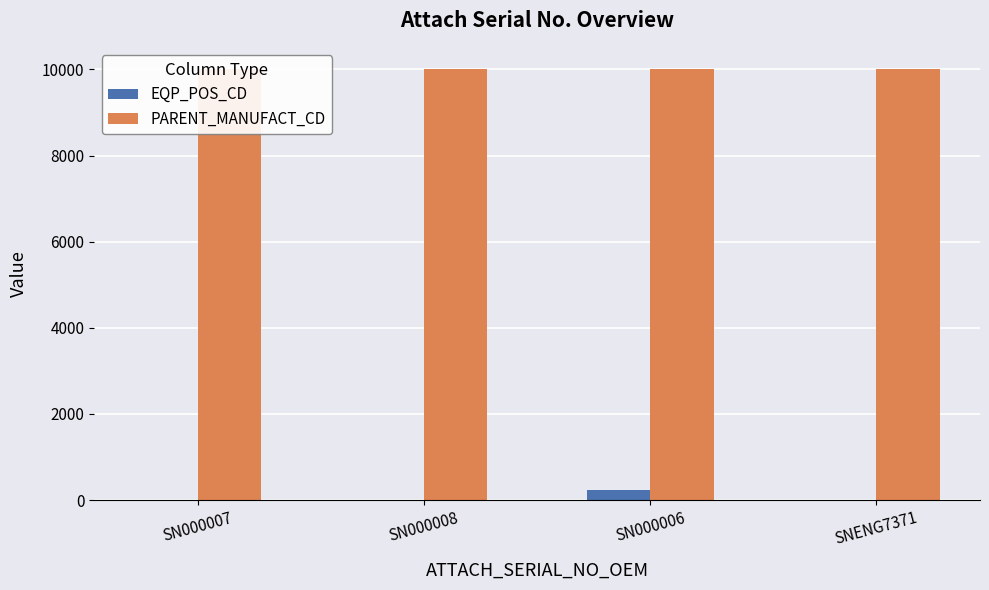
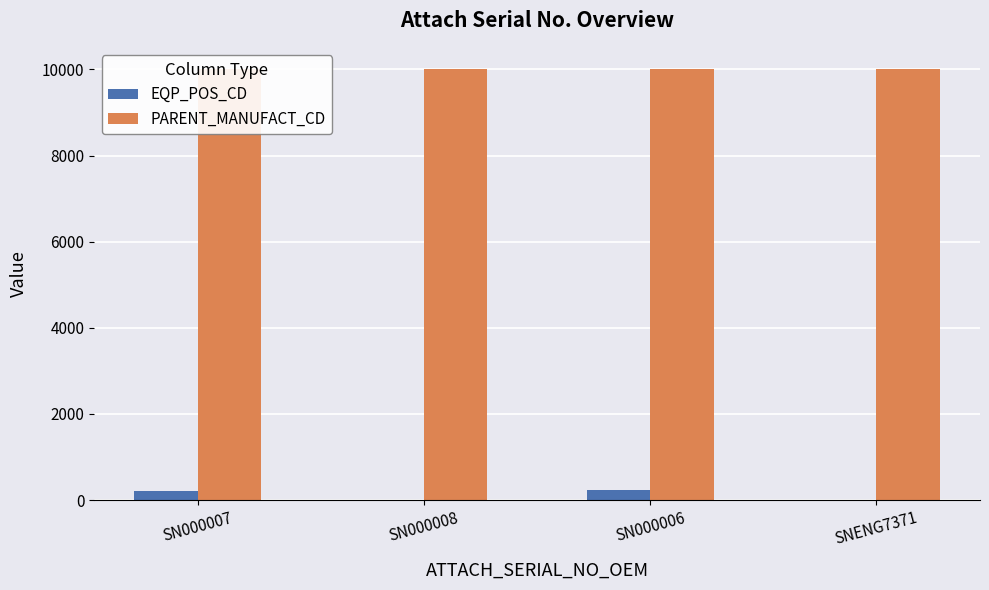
EQP_POS_CD, SN000007: 0 -> 200
